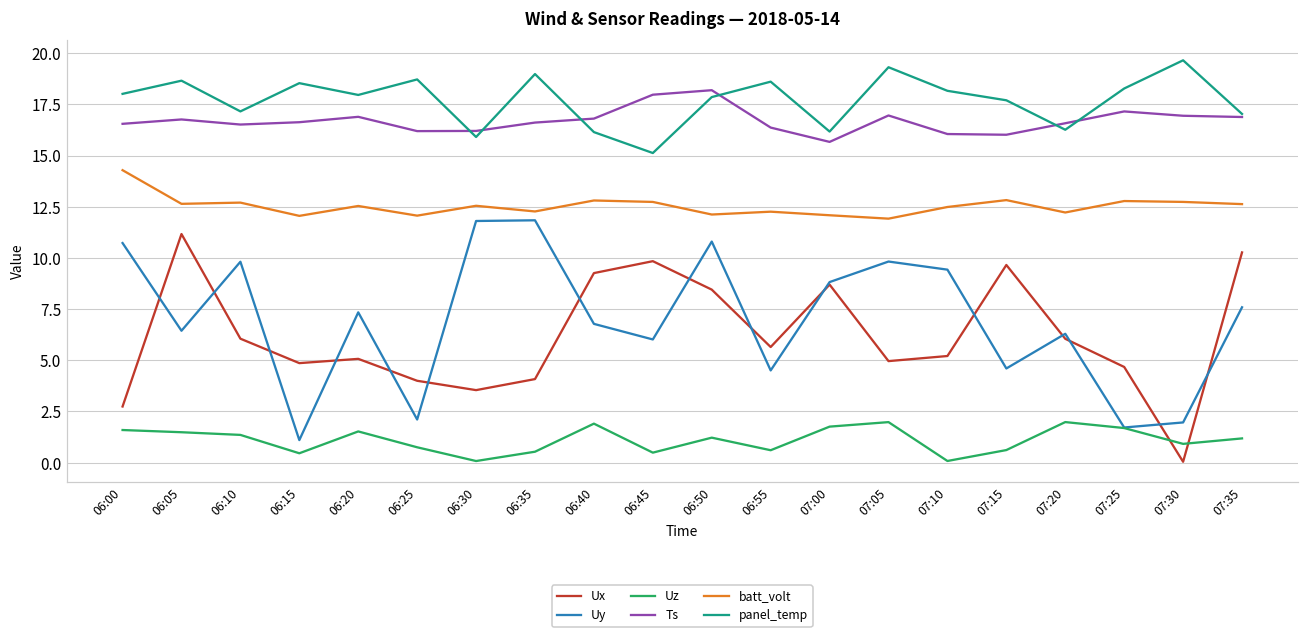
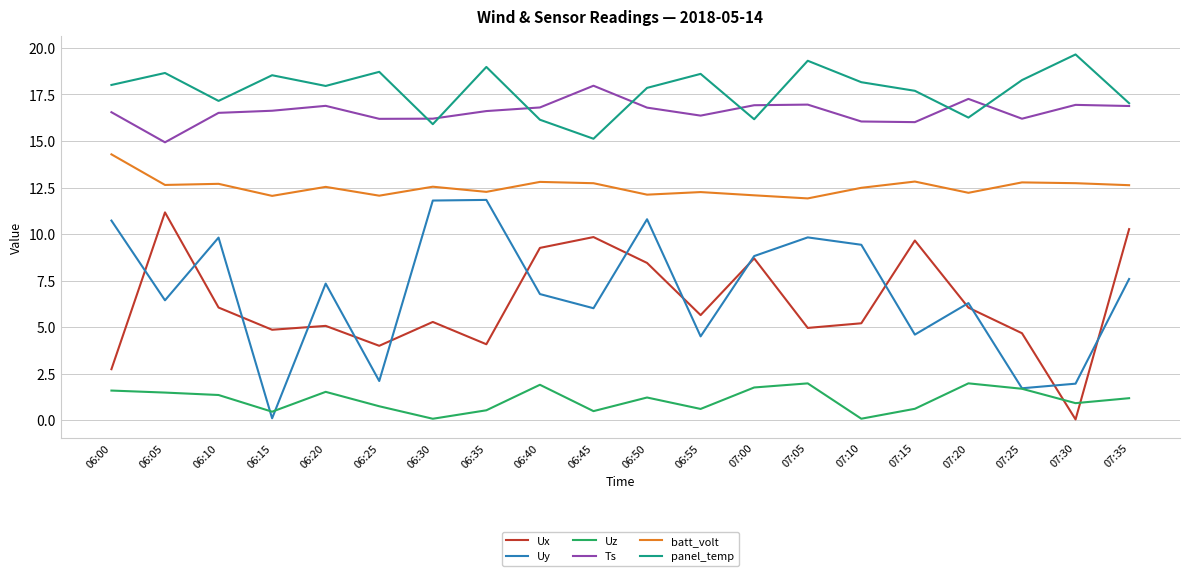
Ts, 06:05: 16.8 -> 14.9
Uy, 06:15: 1.1 -> 0.1
Ux, 06:30: 3.5 -> 5.3
Ts, 06:50: 18.2 -> 16.8
Ts, 07:00: 15.7 -> 16.9
Ts, 07:20: 16.6 -> 17.3
Ts, 07:25: 17.2 -> 16.2
